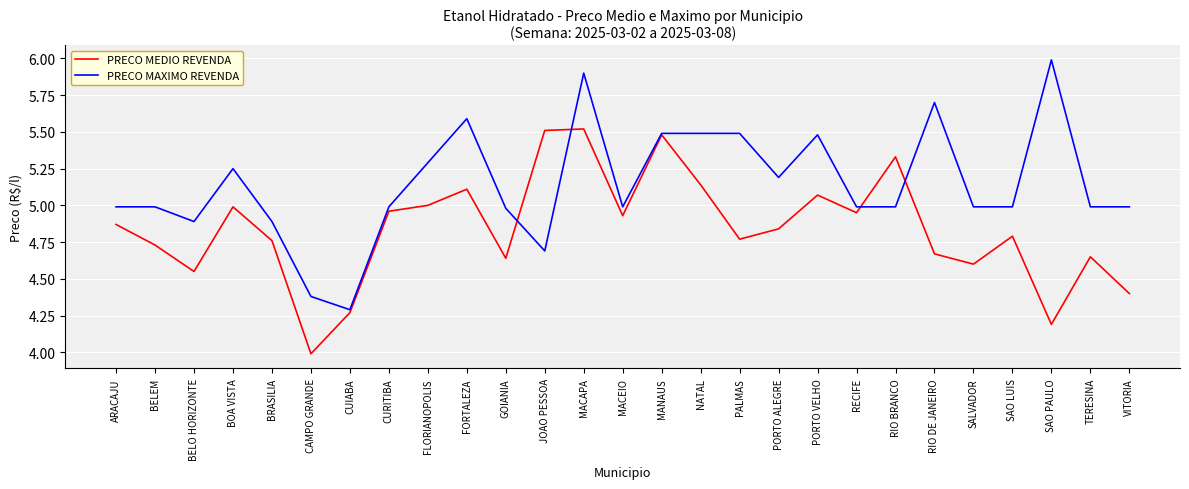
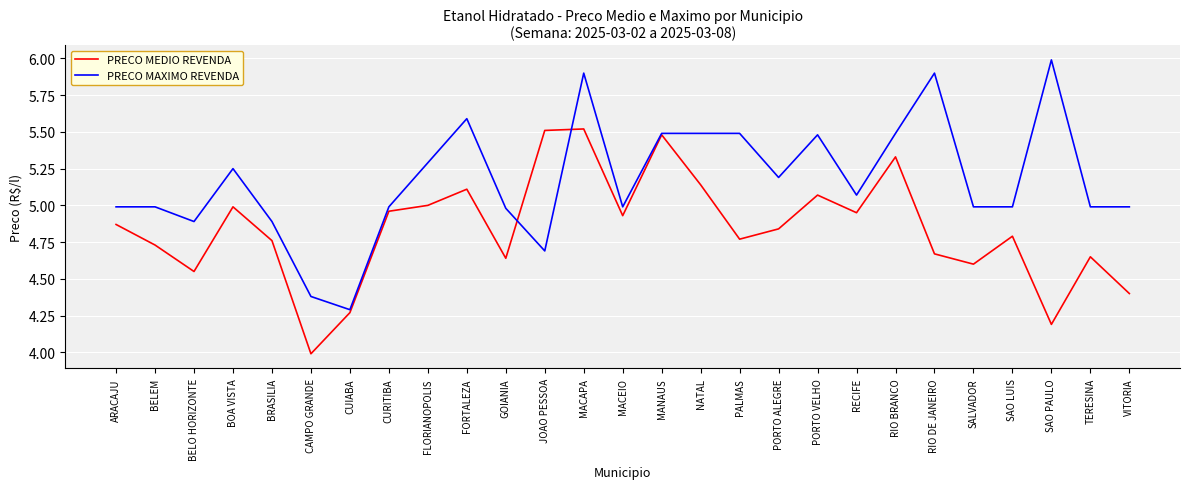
PRECO MAXIMO REVENDA, RECIFE: 4.99 -> 5.07
PRECO MAXIMO REVENDA, RIO BRANCO: 4.99 -> 5.49
PRECO MAXIMO REVENDA, RIO DE JANEIRO: 5.7 -> 5.9
